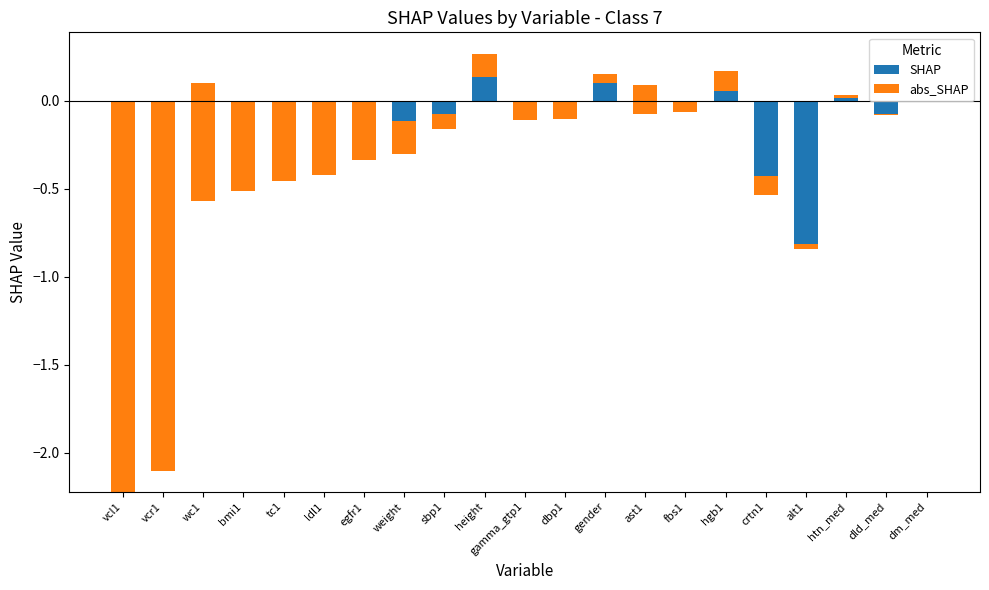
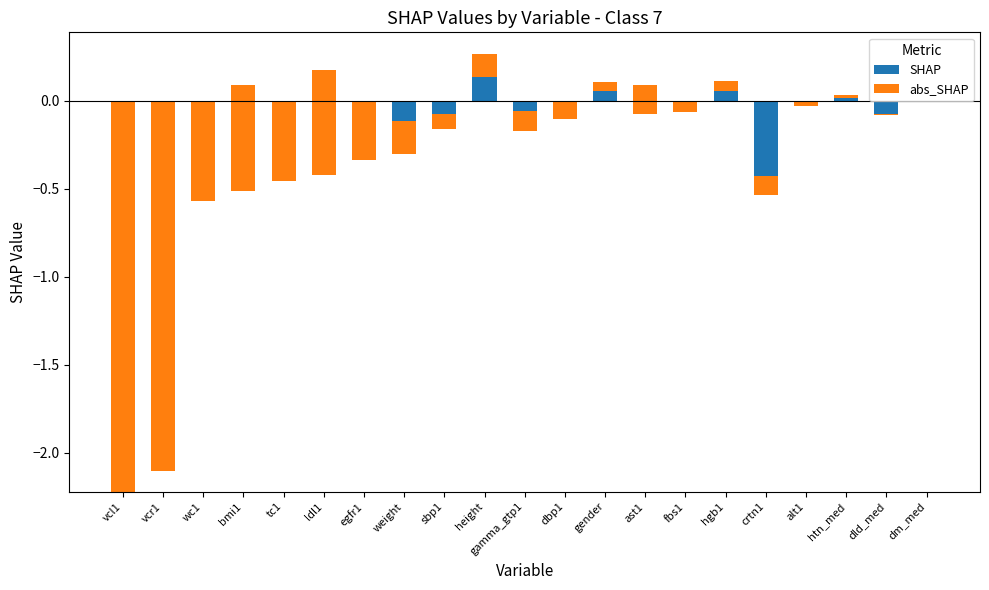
abs_SHAP, wc1: 0.67 -> 0.57
abs_SHAP, bmi1: 0.51 -> 0.60
abs_SHAP, ldl1: 0.42 -> 0.59
SHAP, gamma_gtp1: -0.11 -> -0.17
SHAP, gender: 0.10 -> 0.06
abs_SHAP, hgb1: 0.11 -> 0.06
SHAP, alt1: -0.84 -> -0.03
